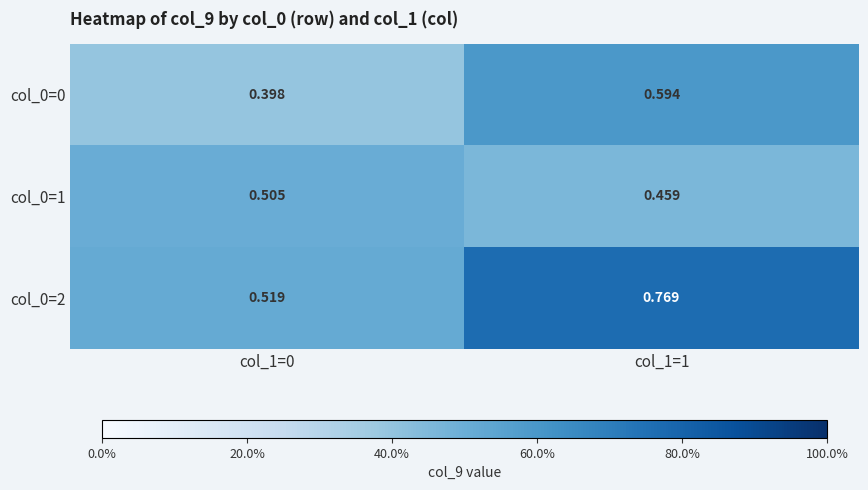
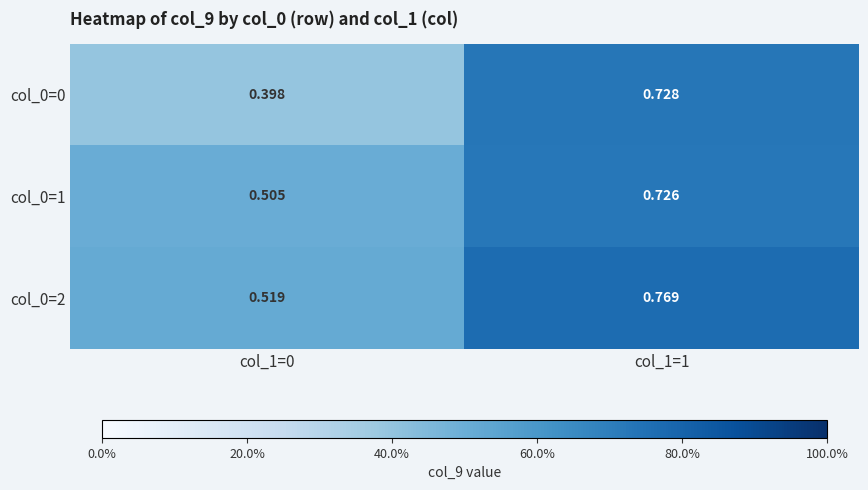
col_0=0, col_1=1: 0.594 -> 0.728
col_0=1, col_1=1: 0.459 -> 0.726
